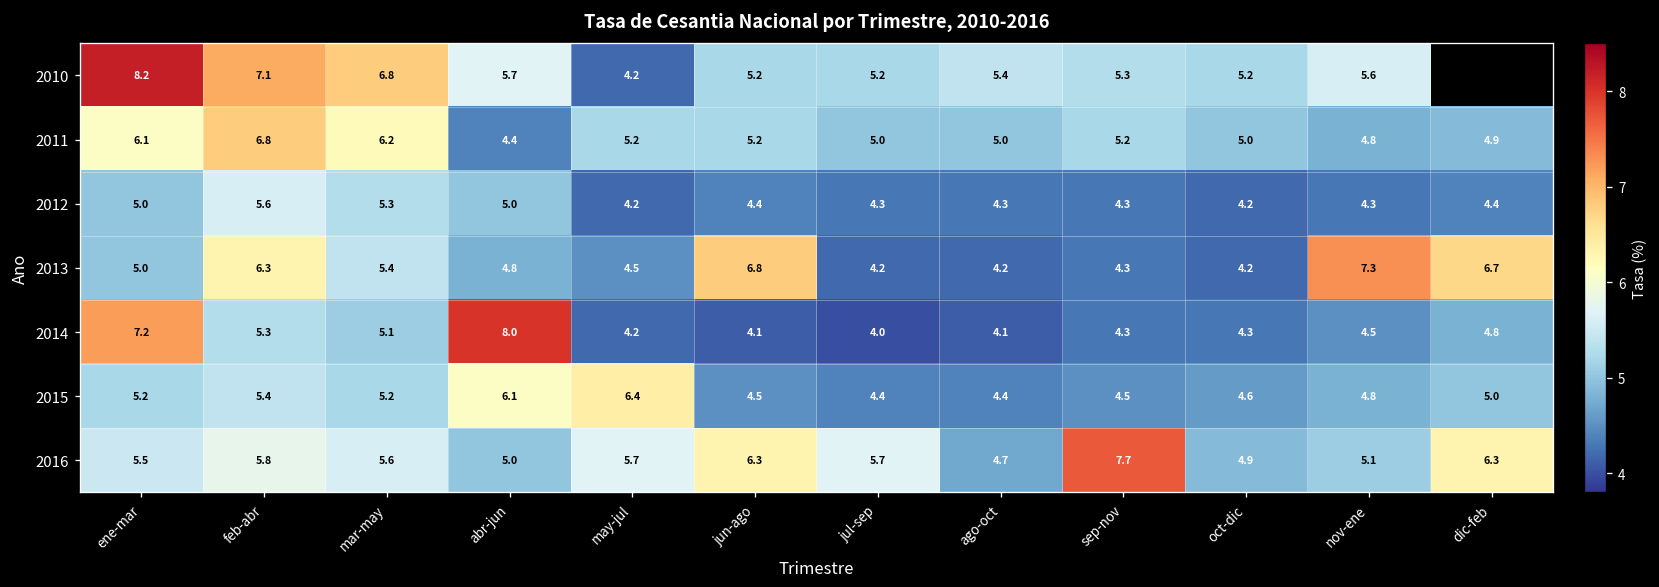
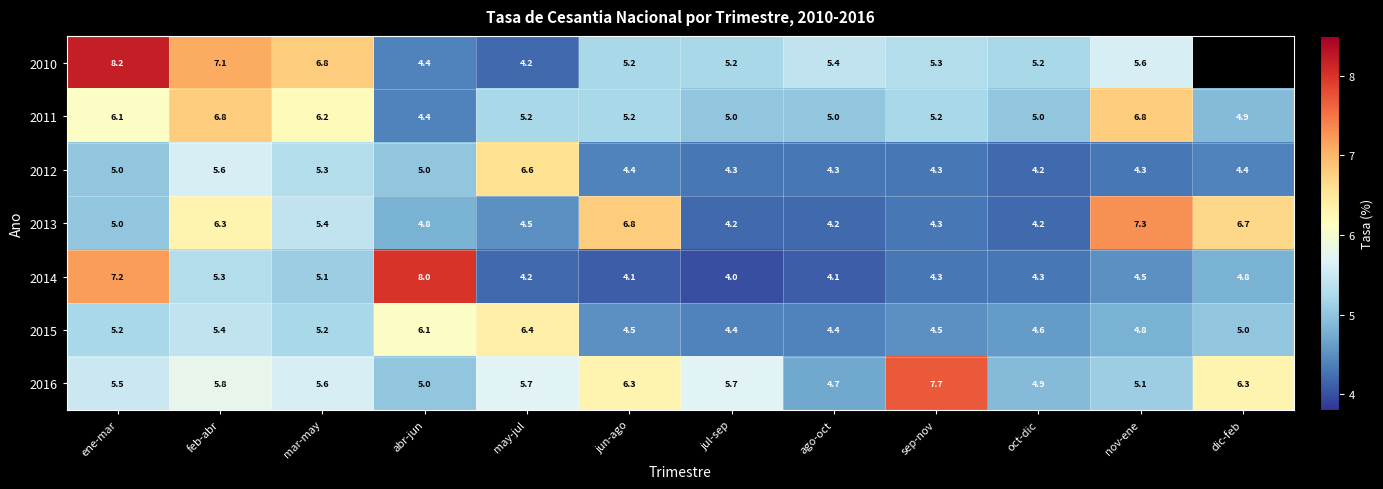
2010, abr-jun: 5.7 -> 4.4
2011, nov-ene: 4.8 -> 6.8
2012, may-jul: 4.2 -> 6.6
